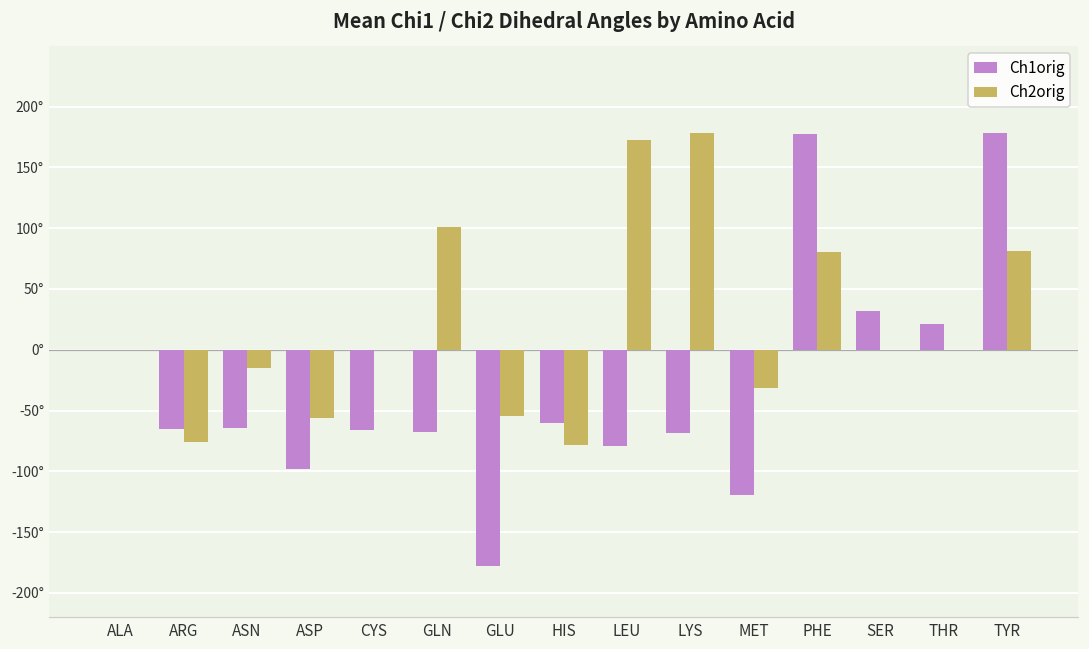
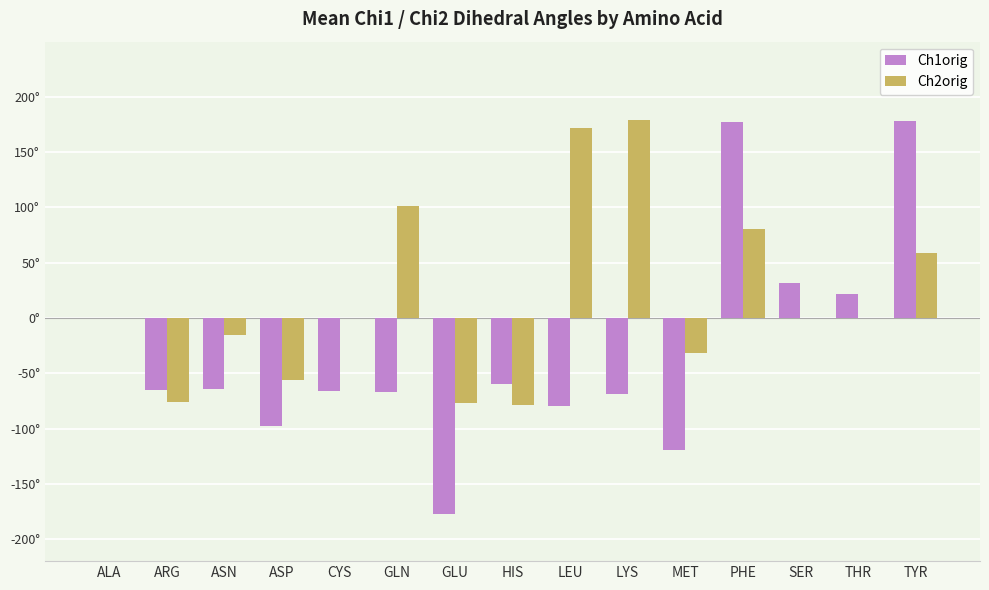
Ch2orig, GLU: -54° -> -77°
Ch2orig, TYR: 81° -> 59°
